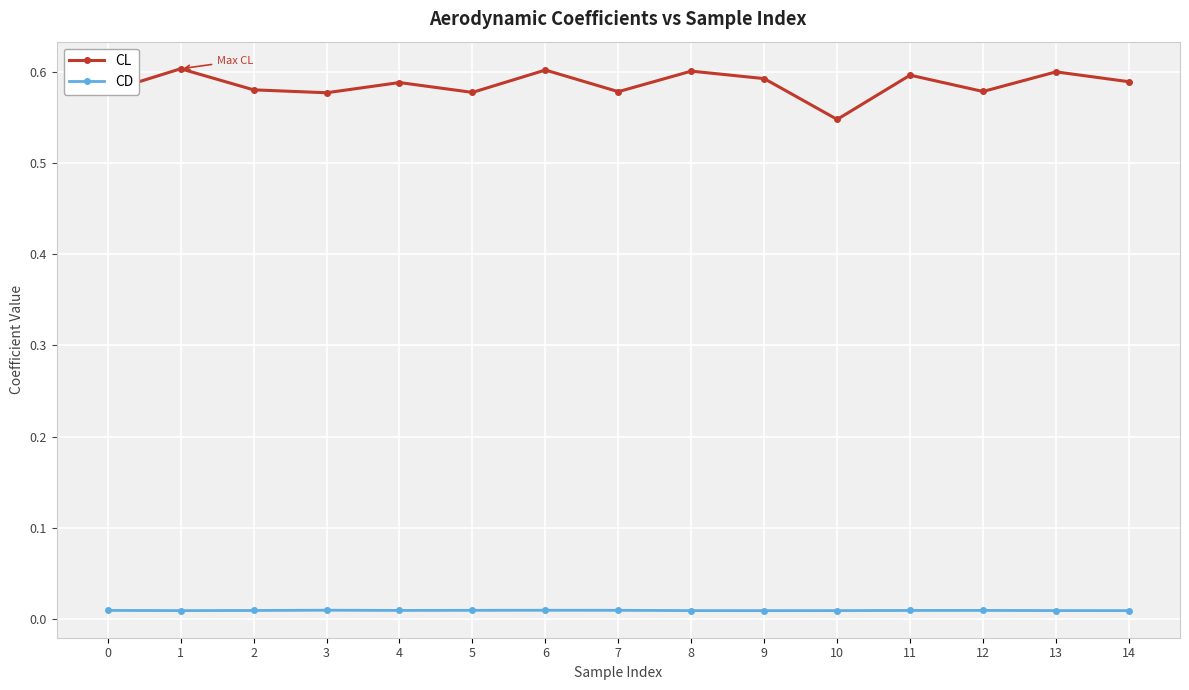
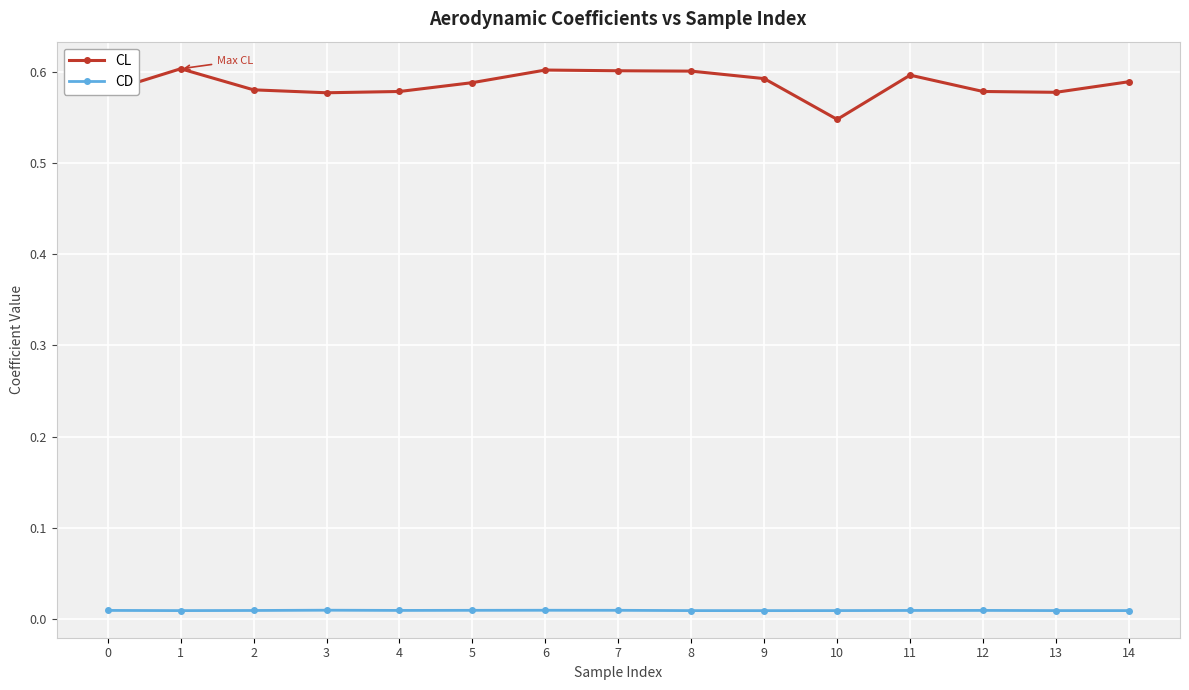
CL, 4: 0.59 -> 0.58
CL, 5: 0.58 -> 0.59
CL, 7: 0.58 -> 0.60
CL, 13: 0.60 -> 0.58
